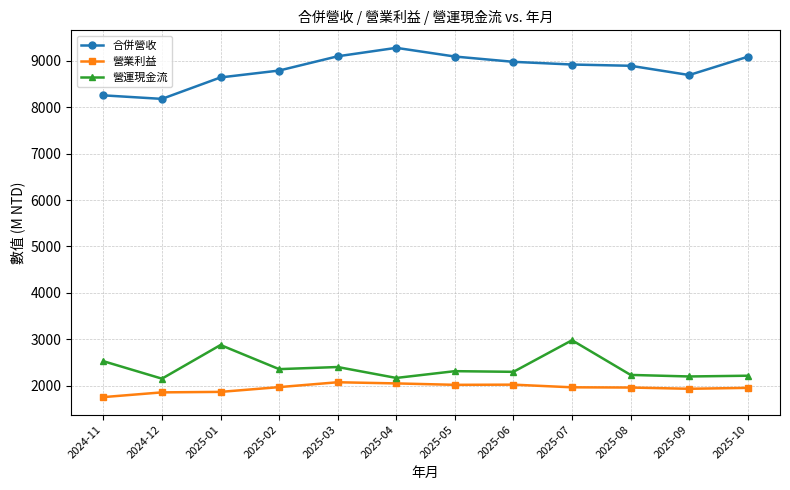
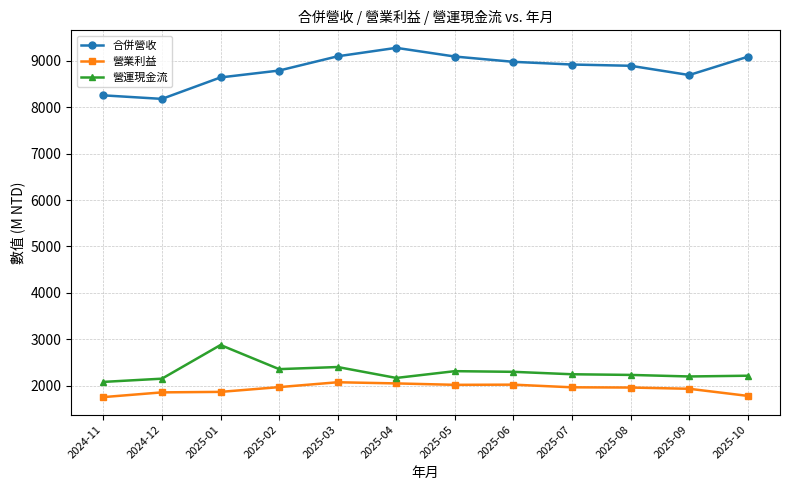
營運現金流, 2024-11: 2500 -> 2100
營運現金流, 2025-07: 3000 -> 2200
營業利益, 2025-10: 2000 -> 1800
